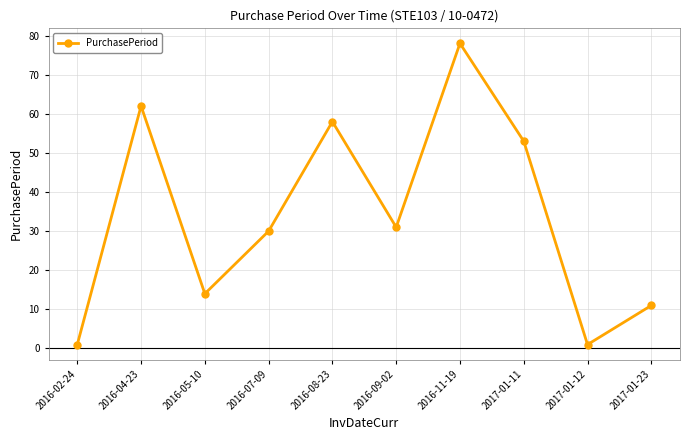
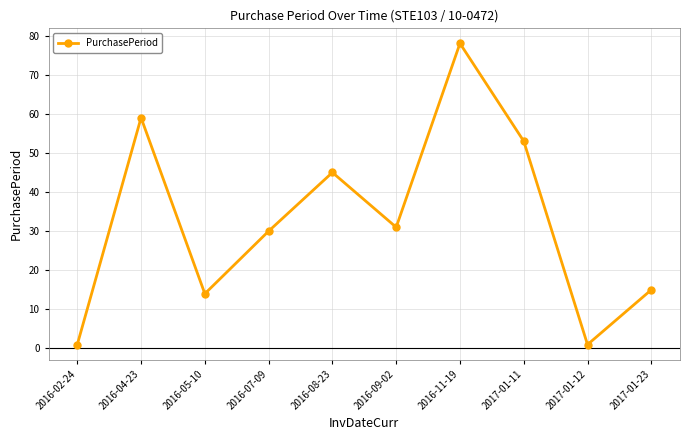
2016-04-23: 62 -> 59
2016-08-23: 58 -> 45
2017-01-23: 11 -> 15
